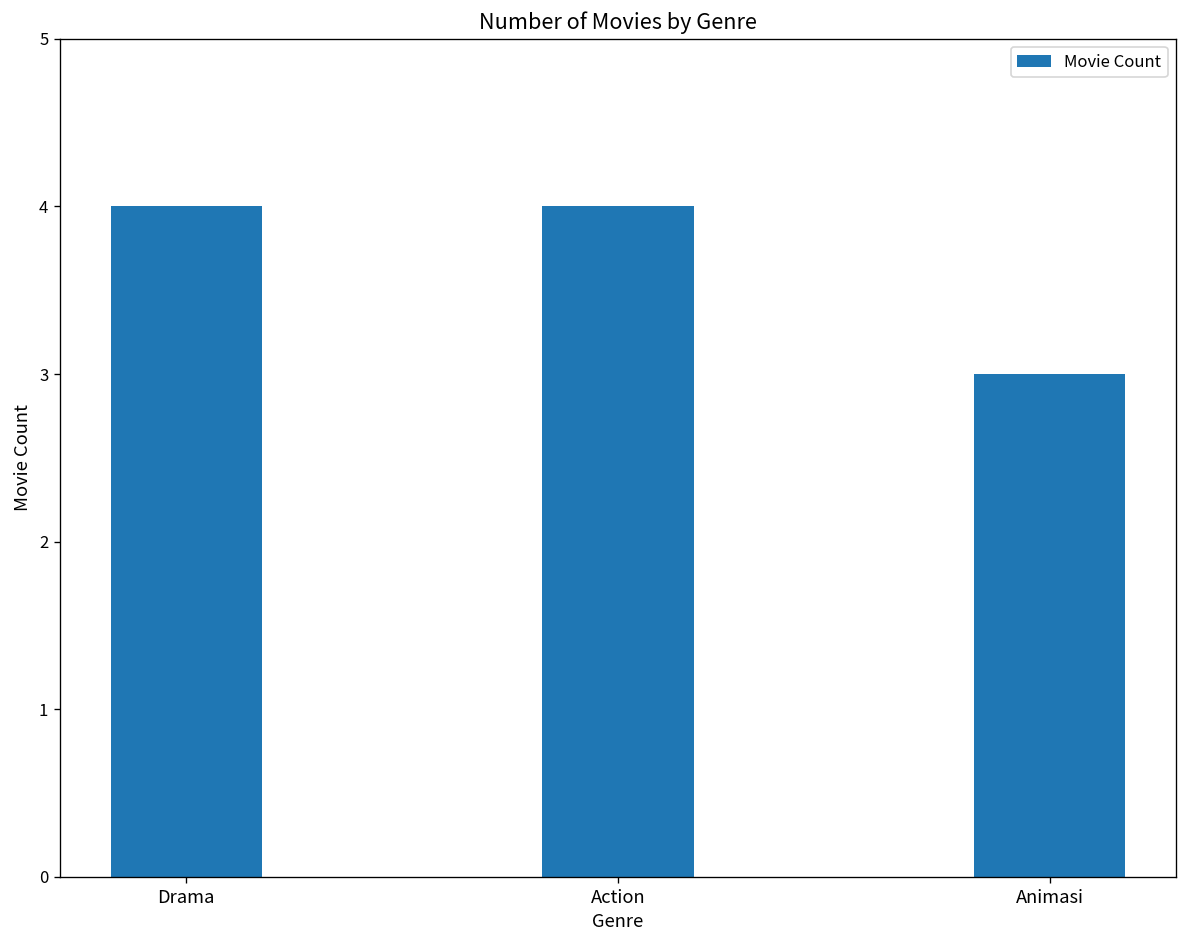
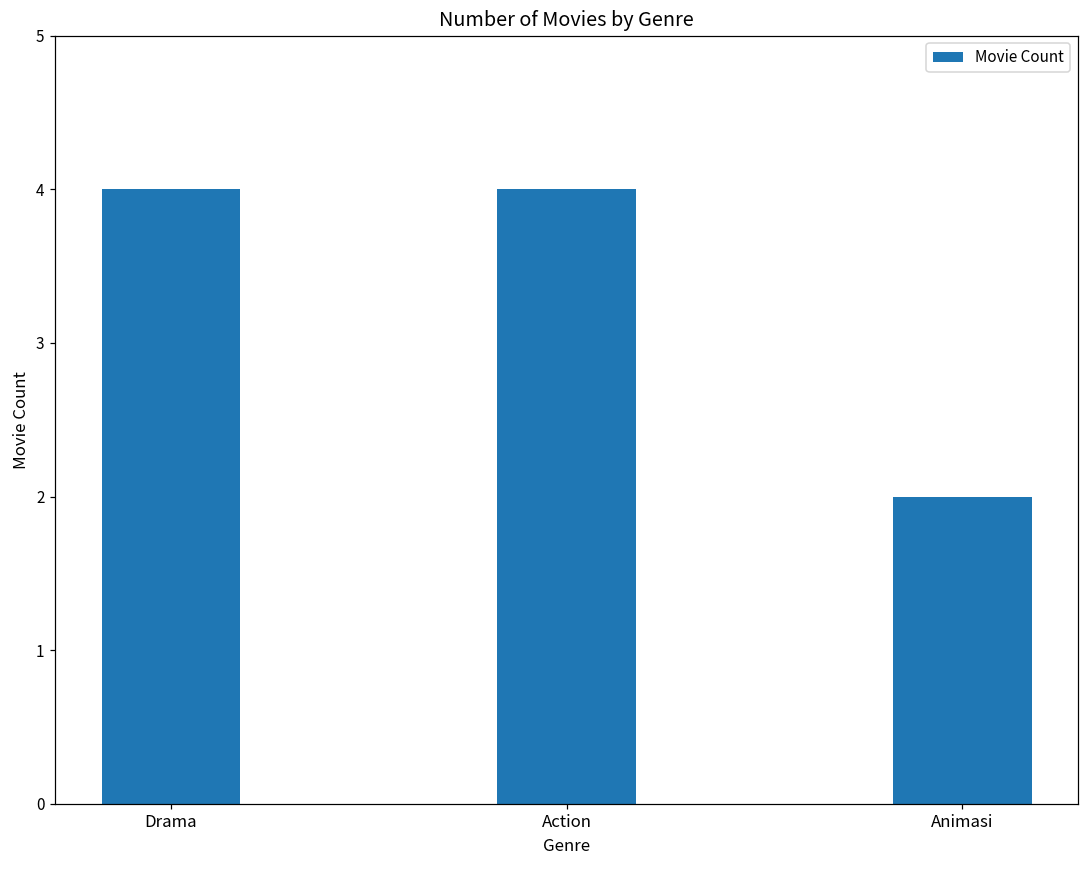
Animasi: 3 -> 2
